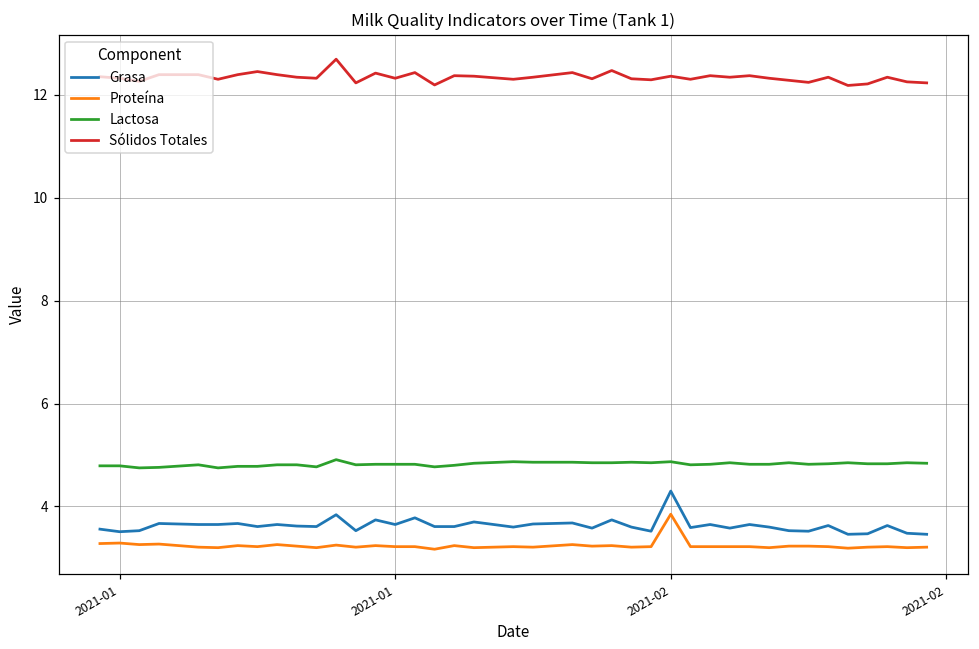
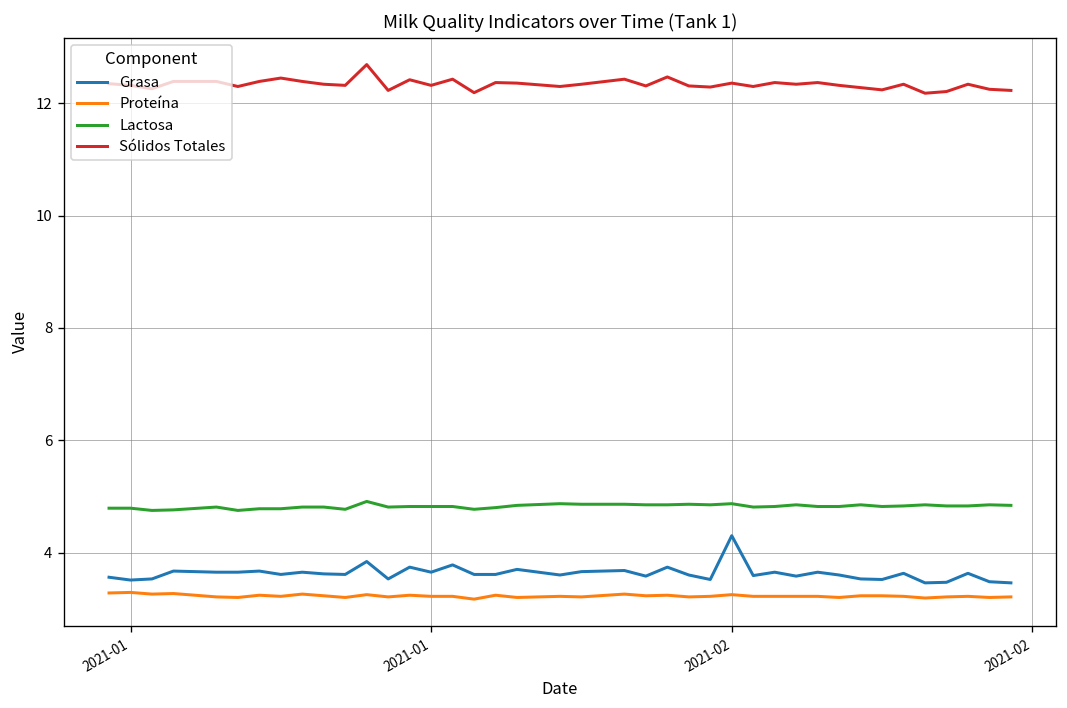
Proteína, 2021-02: 3.9 -> 3.3
